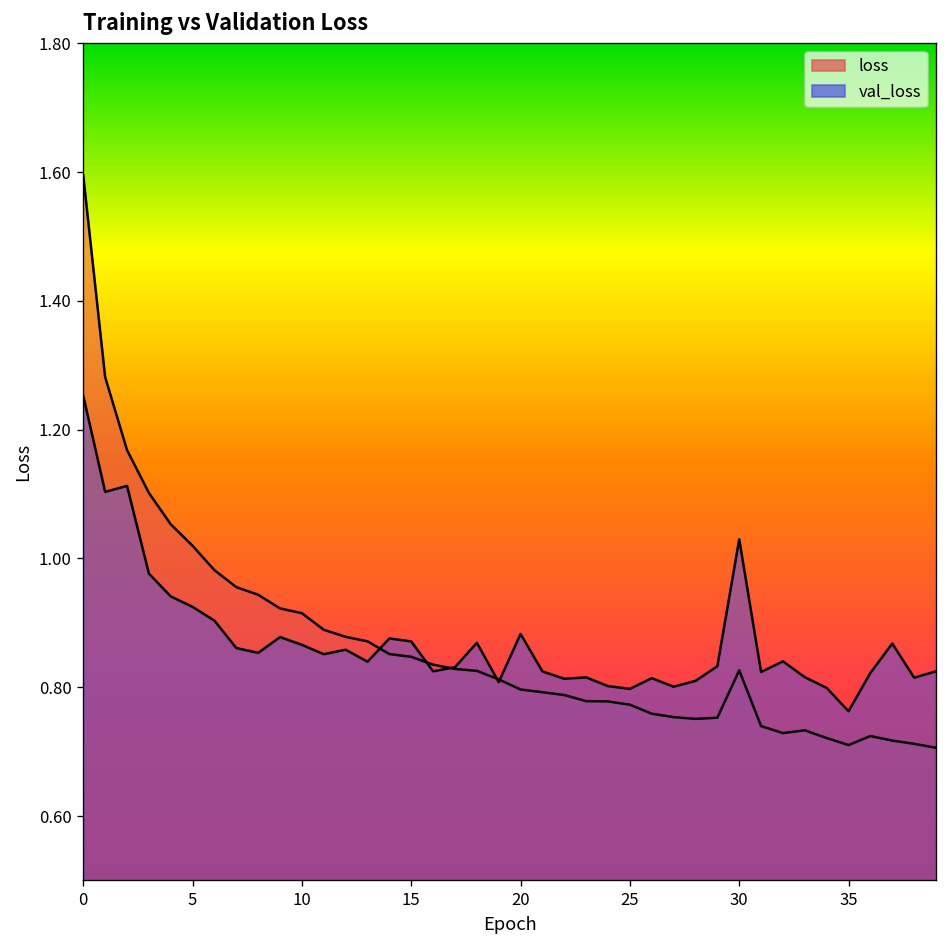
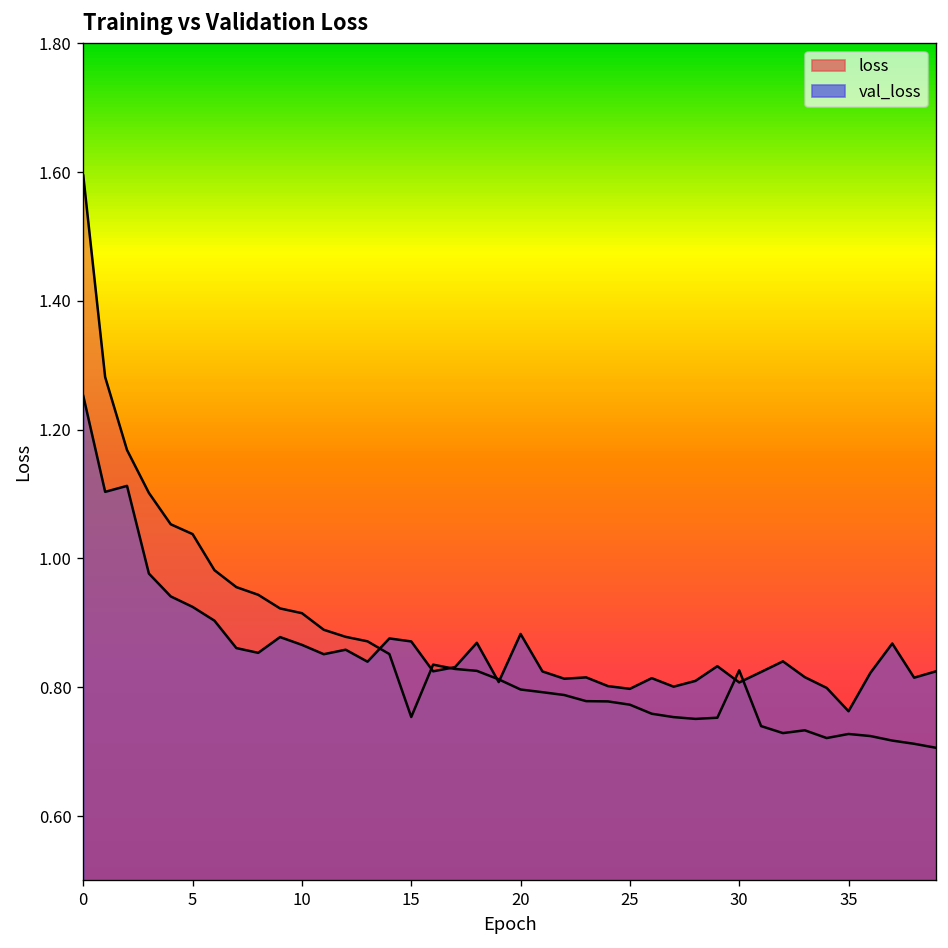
loss, 5: 1.02 -> 1.04
loss, 15: 0.85 -> 0.75
val_loss, 30: 1.03 -> 0.81
loss, 35: 0.71 -> 0.73
